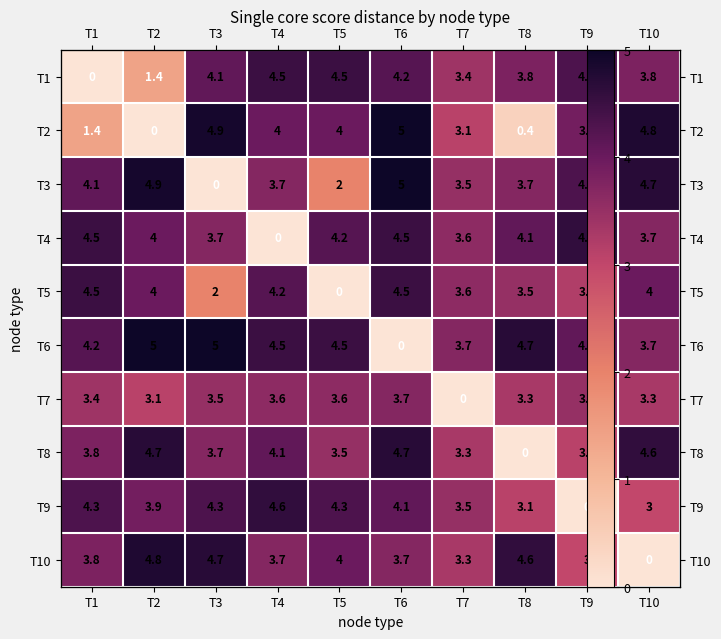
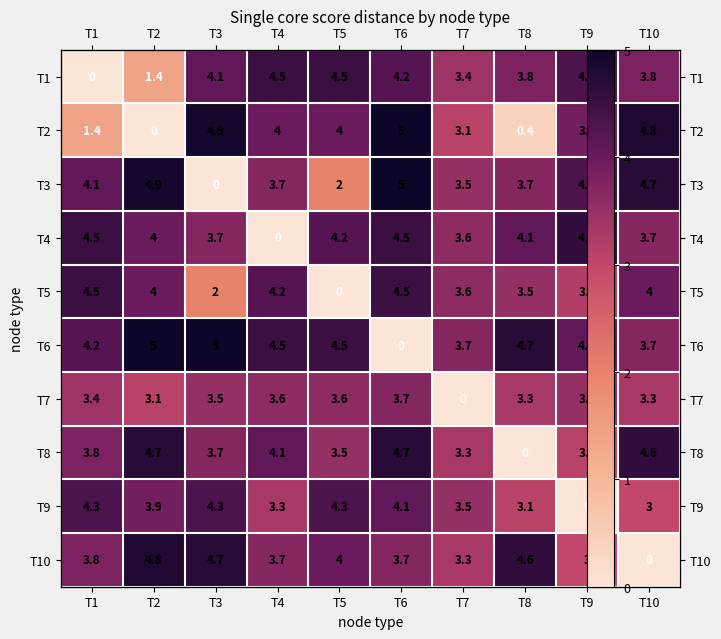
T9, T4: 4.6 -> 3.3
